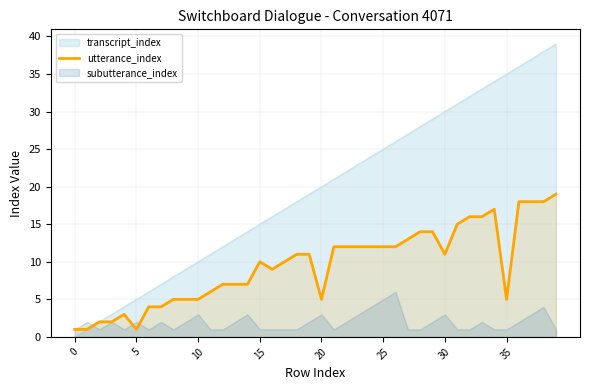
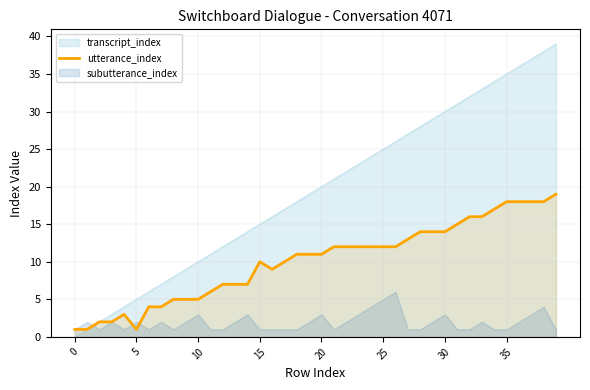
utterance_index, 20: 5 -> 11
utterance_index, 30: 11 -> 14
utterance_index, 35: 5 -> 18
